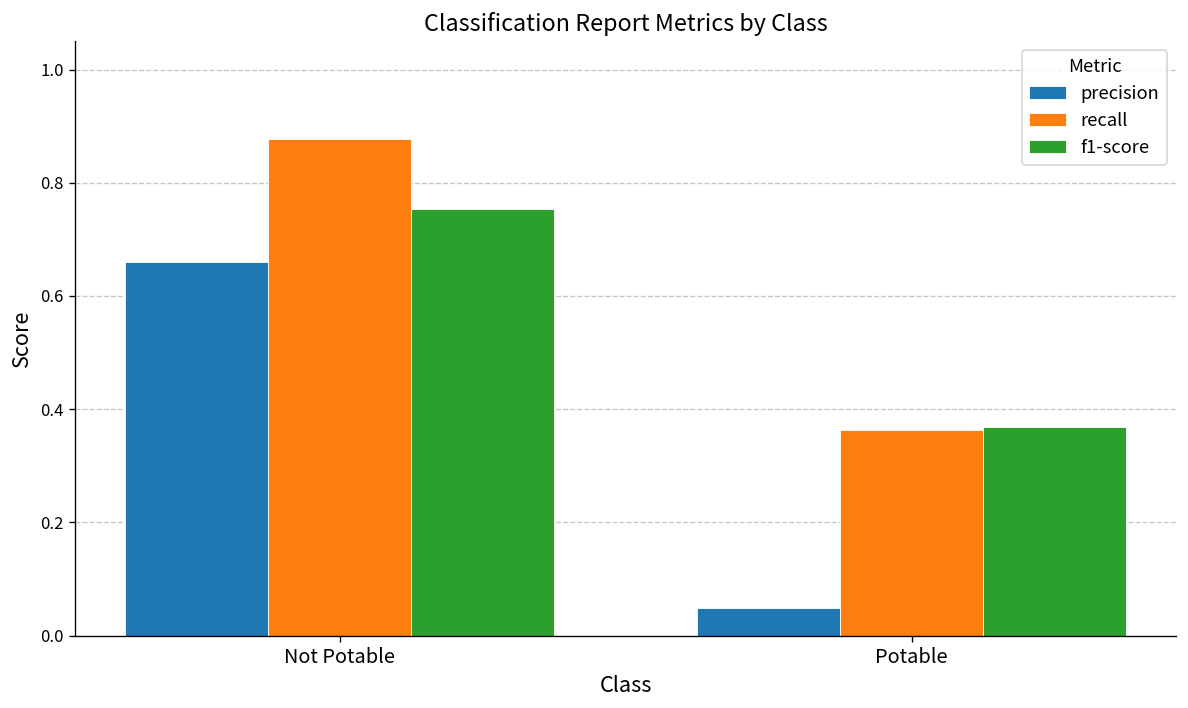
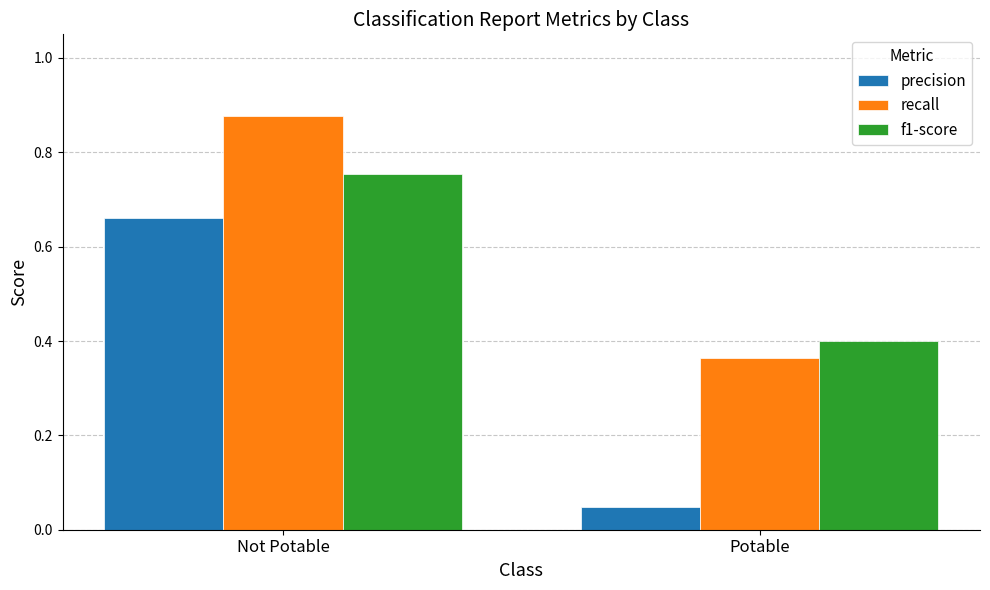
f1-score, Potable: 0.37 -> 0.40
